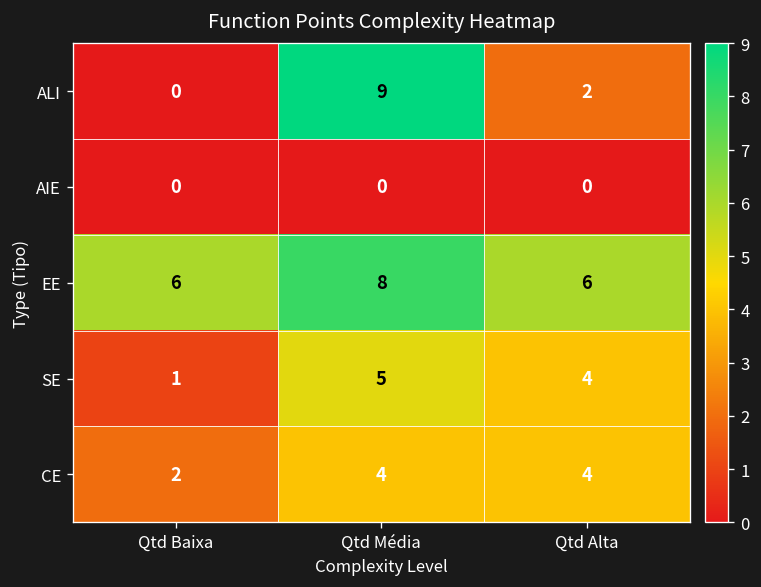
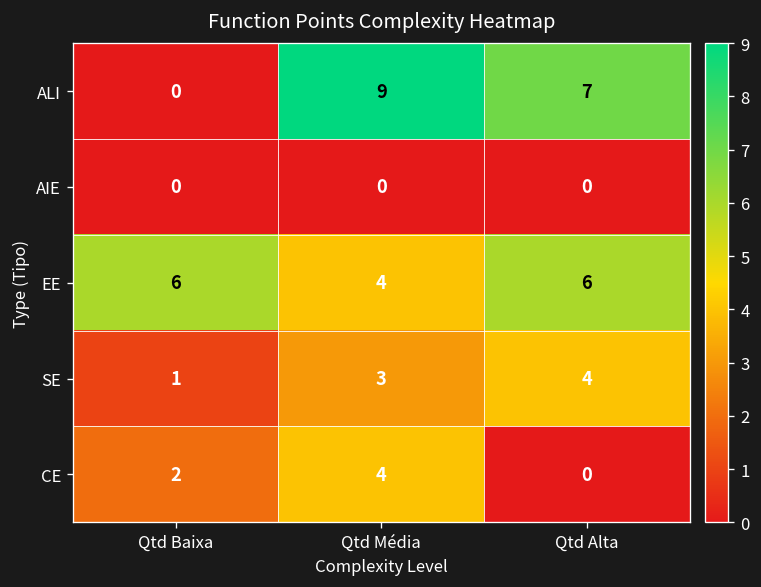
ALI, Qtd Alta: 2 -> 7
EE, Qtd Média: 8 -> 4
SE, Qtd Média: 5 -> 3
CE, Qtd Alta: 4 -> 0
